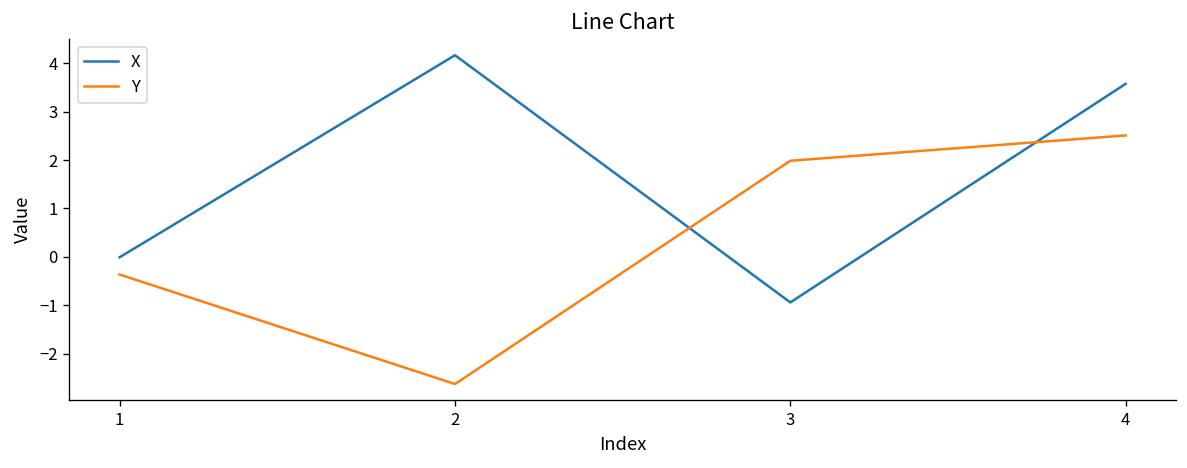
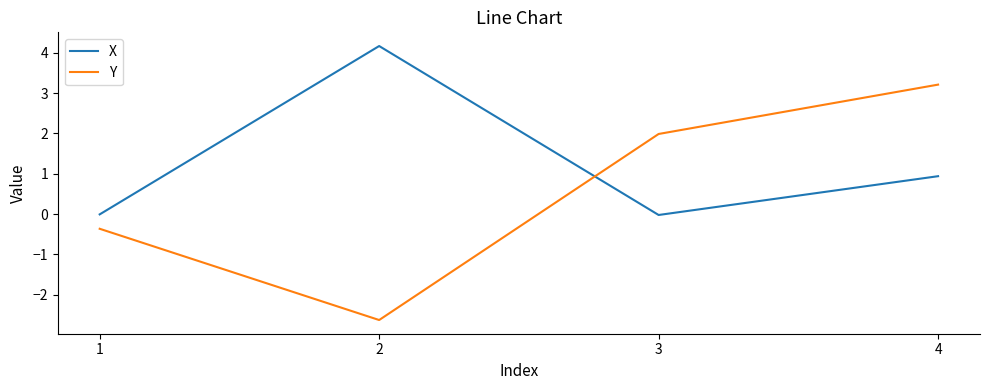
X, 3: -0.9 -> 0.0
X, 4: 3.6 -> 0.9
Y, 4: 2.5 -> 3.2
